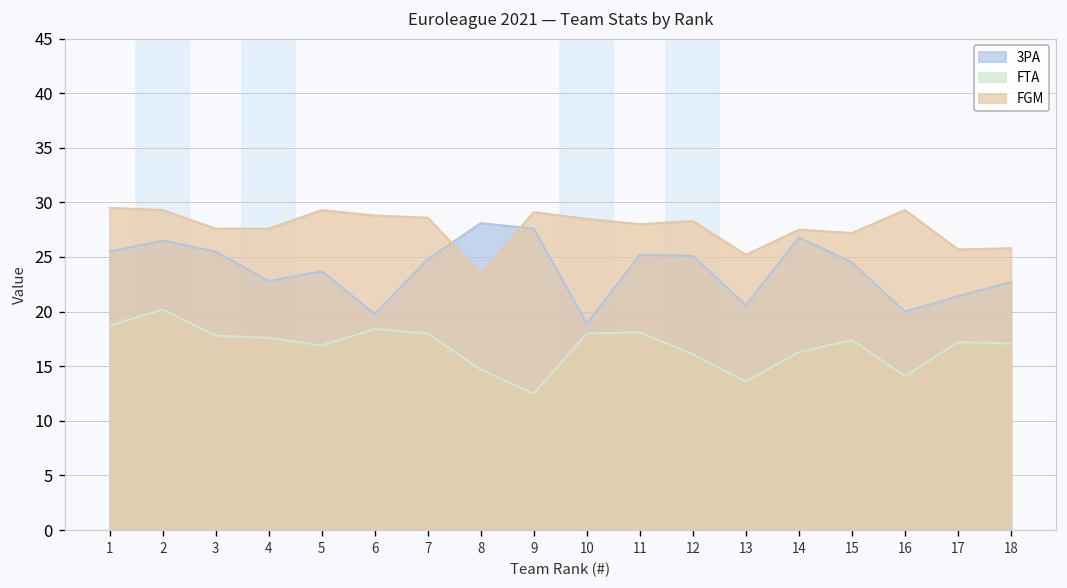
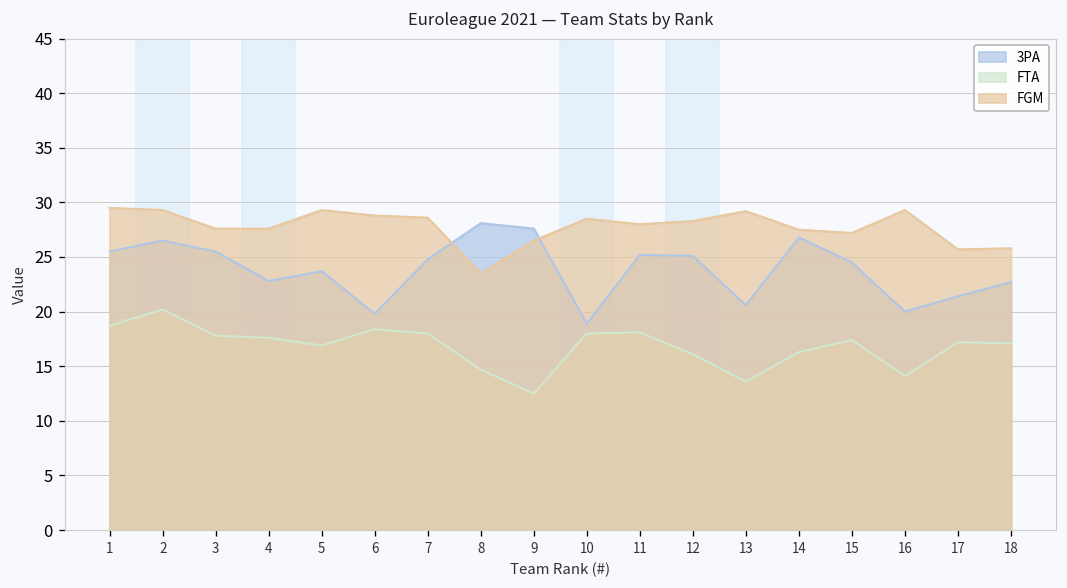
FGM, 9: 29 -> 27
FGM, 13: 25 -> 29
